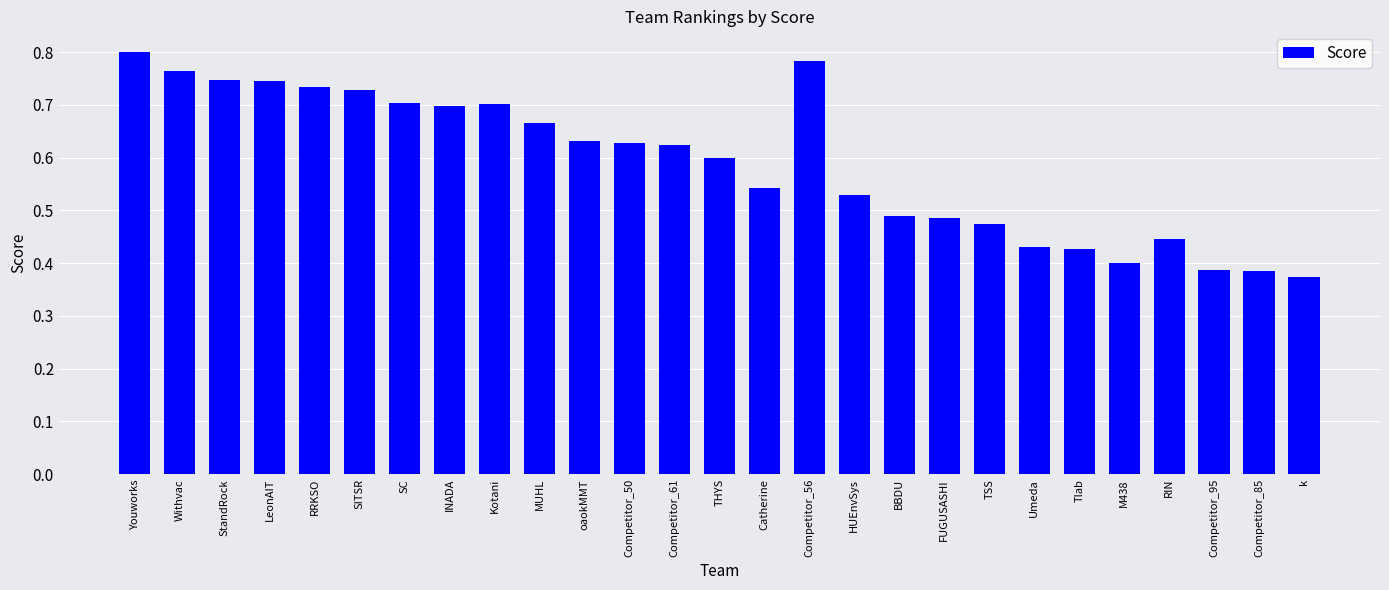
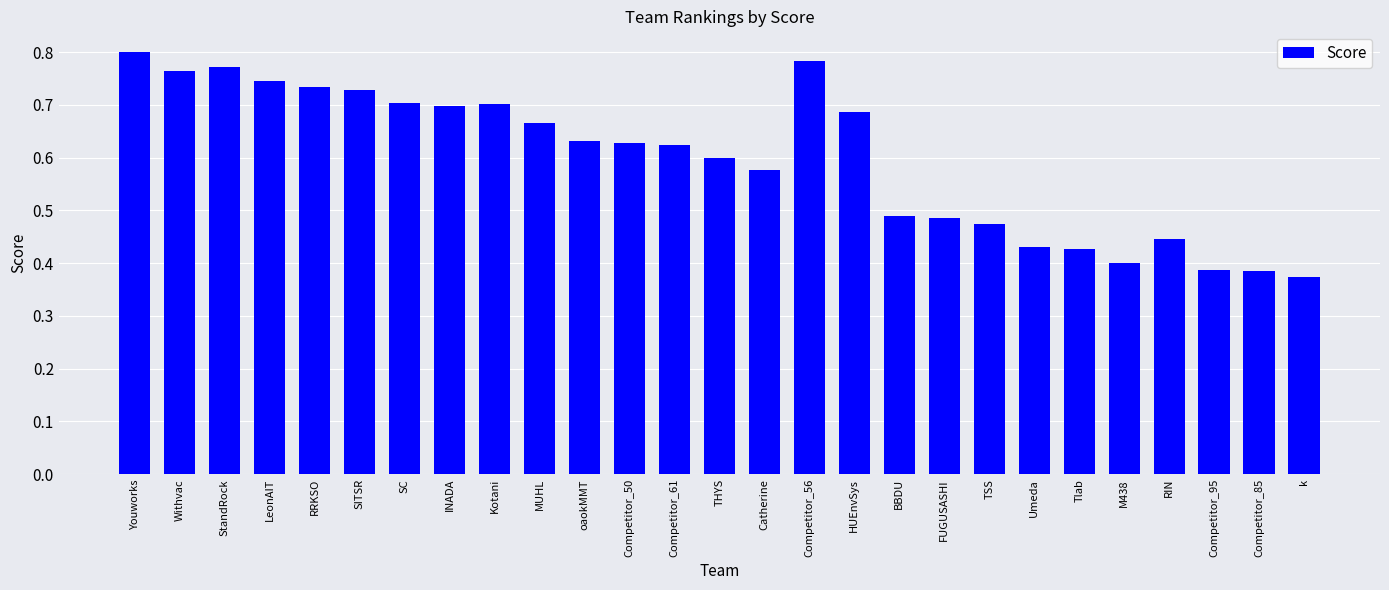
StandRock: 0.75 -> 0.77
Catherine: 0.54 -> 0.58
HUEnvSys: 0.53 -> 0.69
